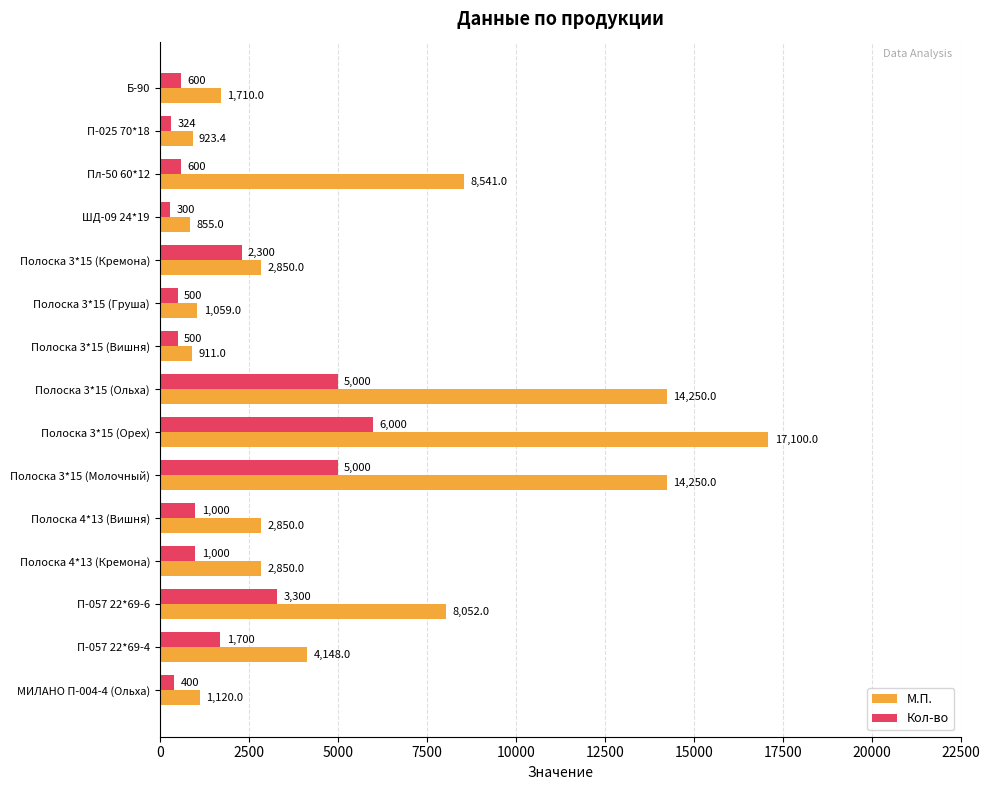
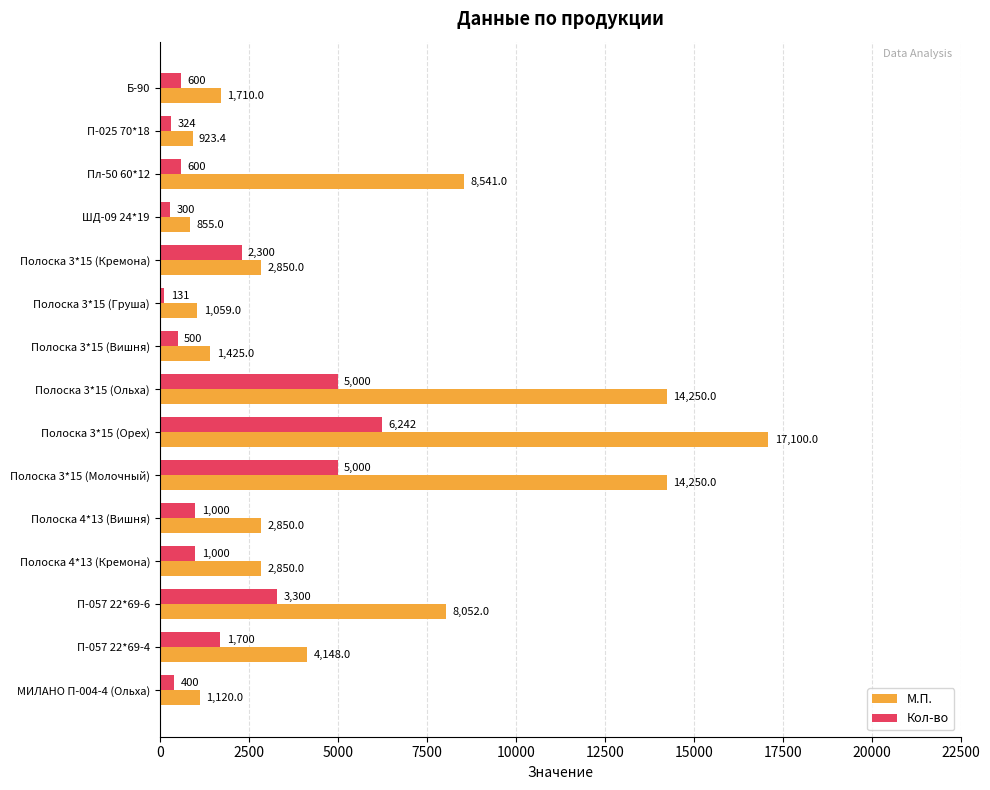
Кол-во, Полоска 3*15 (Груша): 500 -> 131
М.П., Полоска 3*15 (Вишня): 911.0 -> 1,425.0
Кол-во, Полоска 3*15 (Орех): 6,000 -> 6,242
